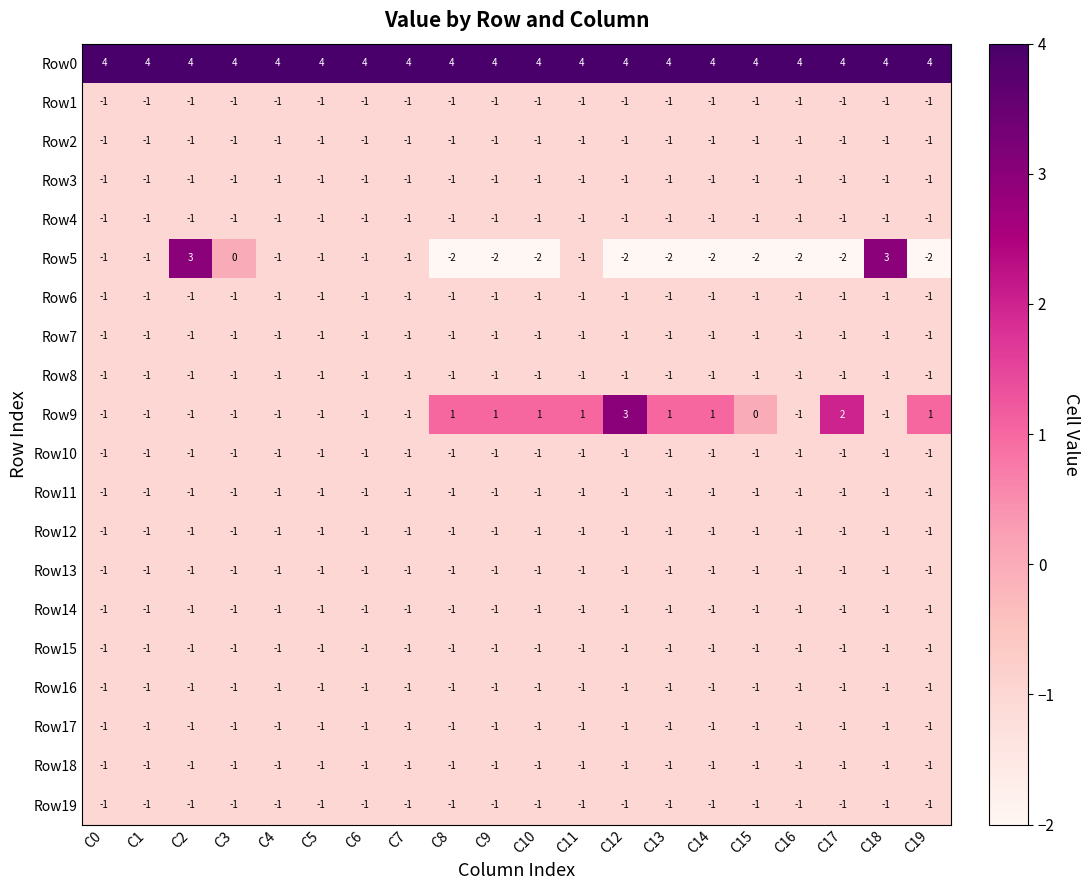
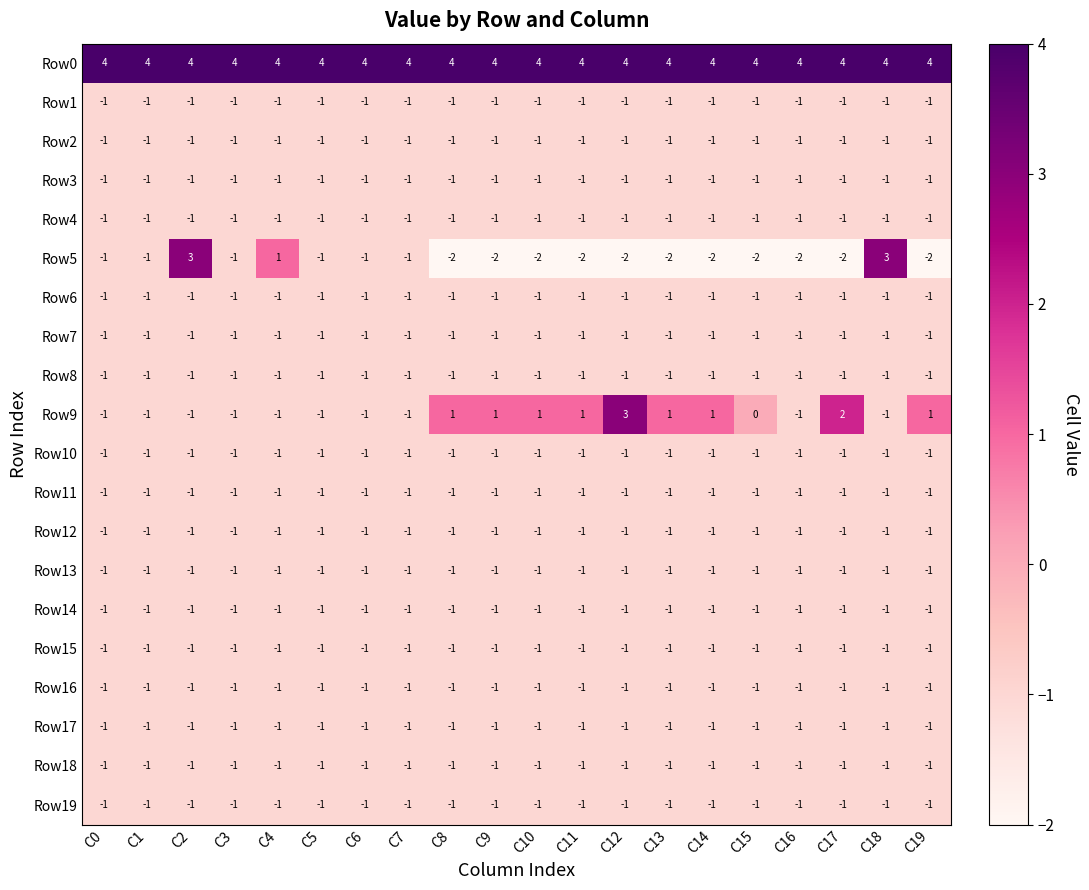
Row5, C3: 0 -> -1
Row5, C4: -1 -> 1
Row5, C11: -1 -> -2
